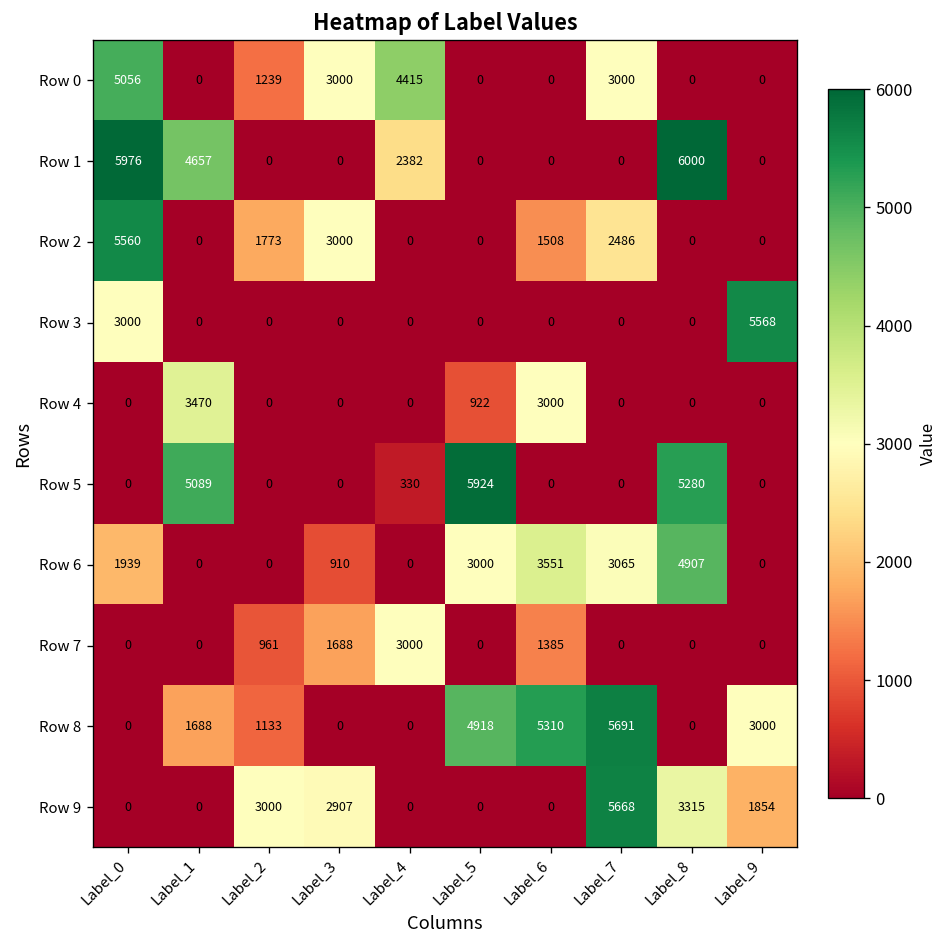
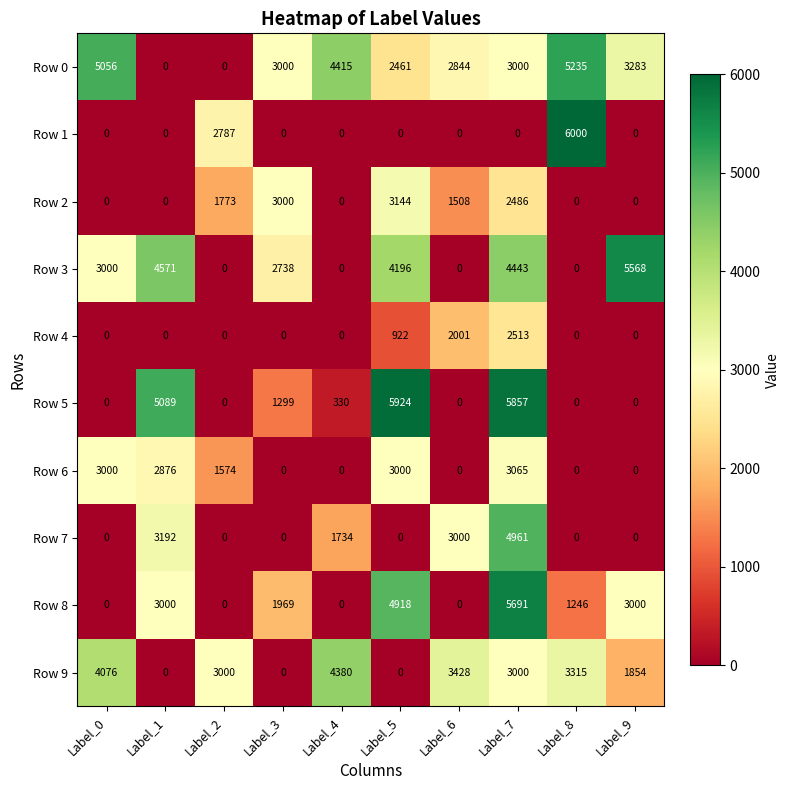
Row 0, Label_2: 1239 -> 0
Row 0, Label_5: 0 -> 2461
Row 0, Label_6: 0 -> 2844
Row 0, Label_8: 0 -> 5235
Row 0, Label_9: 0 -> 3283
Row 1, Label_0: 5976 -> 0
Row 1, Label_1: 4657 -> 0
Row 1, Label_2: 0 -> 2787
Row 1, Label_4: 2382 -> 0
Row 2, Label_0: 5560 -> 0
Row 2, Label_5: 0 -> 3144
Row 3, Label_1: 0 -> 4571
Row 3, Label_3: 0 -> 2738
Row 3, Label_5: 0 -> 4196
Row 3, Label_7: 0 -> 4443
Row 4, Label_1: 3470 -> 0
Row 4, Label_6: 3000 -> 2001
Row 4, Label_7: 0 -> 2513
Row 5, Label_3: 0 -> 1299
Row 5, Label_7: 0 -> 5857
Row 5, Label_8: 5280 -> 0
Row 6, Label_0: 1939 -> 3000
Row 6, Label_1: 0 -> 2876
Row 6, Label_2: 0 -> 1574
Row 6, Label_3: 910 -> 0
Row 6, Label_6: 3551 -> 0
Row 6, Label_8: 4907 -> 0
Row 7, Label_1: 0 -> 3192
Row 7, Label_2: 961 -> 0
Row 7, Label_3: 1688 -> 0
Row 7, Label_4: 3000 -> 1734
Row 7, Label_6: 1385 -> 3000
Row 7, Label_7: 0 -> 4961
Row 8, Label_1: 1688 -> 3000
Row 8, Label_2: 1133 -> 0
Row 8, Label_3: 0 -> 1969
Row 8, Label_6: 5310 -> 0
Row 8, Label_8: 0 -> 1246
Row 9, Label_0: 0 -> 4076
Row 9, Label_3: 2907 -> 0
Row 9, Label_4: 0 -> 4380
Row 9, Label_6: 0 -> 3428
Row 9, Label_7: 5668 -> 3000
